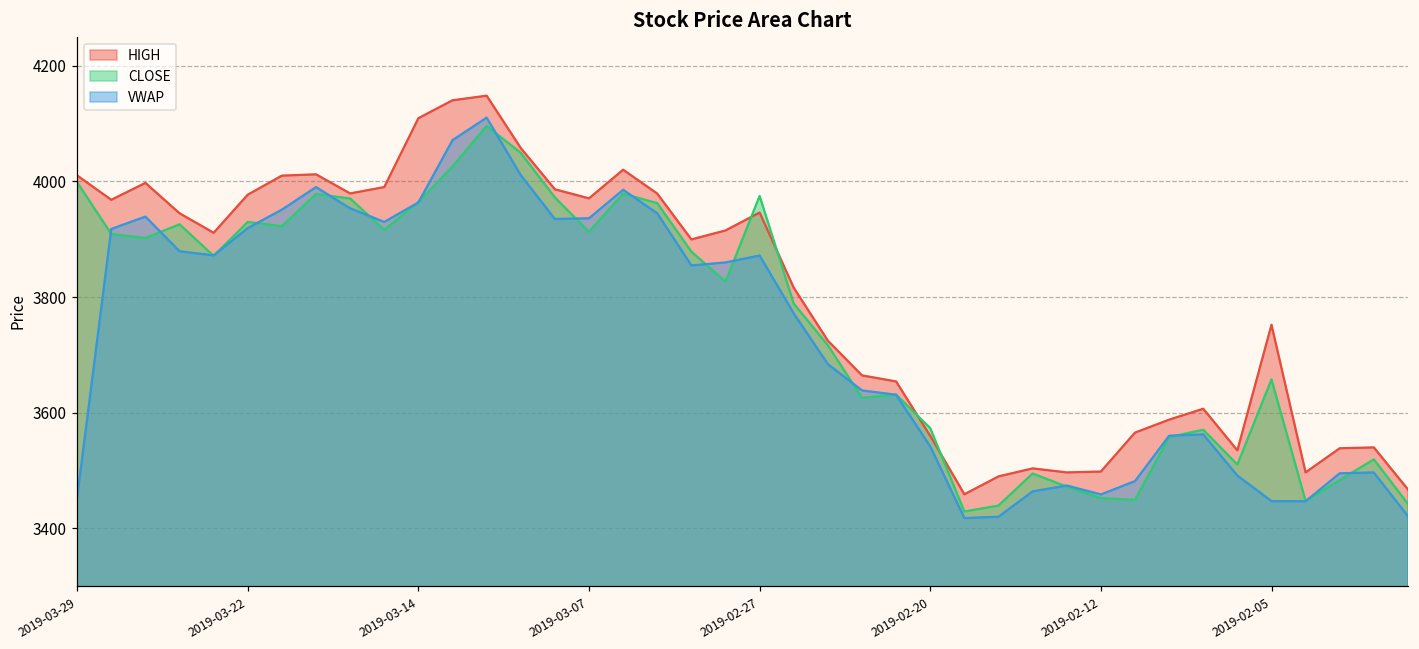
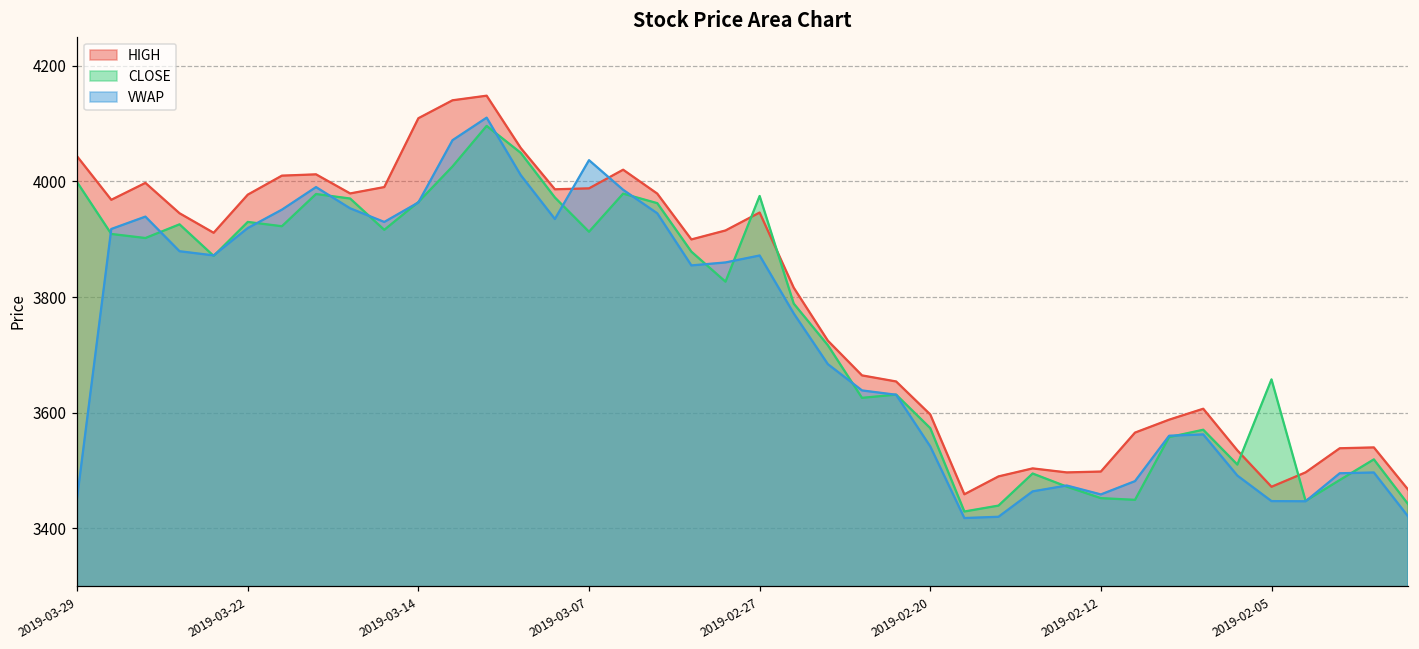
HIGH, 2019-03-29: 4010 -> 4040
HIGH, 2019-03-07: 3970 -> 3990
VWAP, 2019-03-07: 3940 -> 4040
HIGH, 2019-02-20: 3560 -> 3600
HIGH, 2019-02-05: 3750 -> 3470
